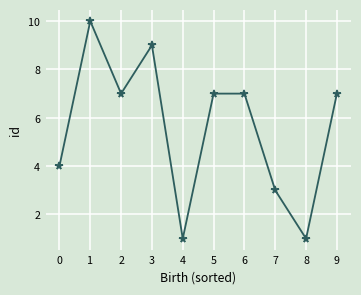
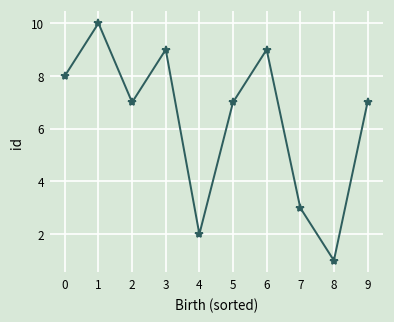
0: 4 -> 8
4: 1 -> 2
6: 7 -> 9
